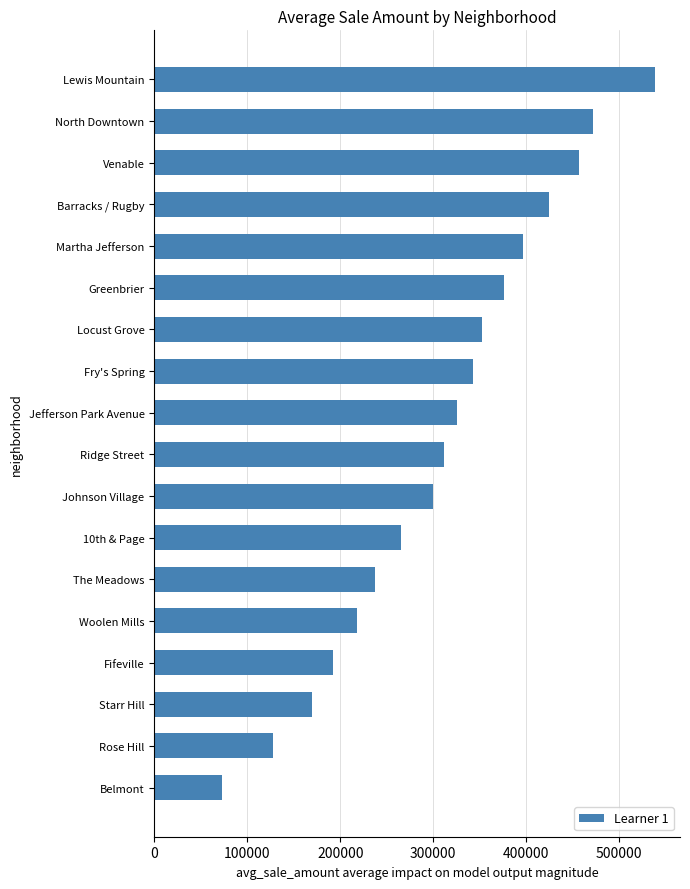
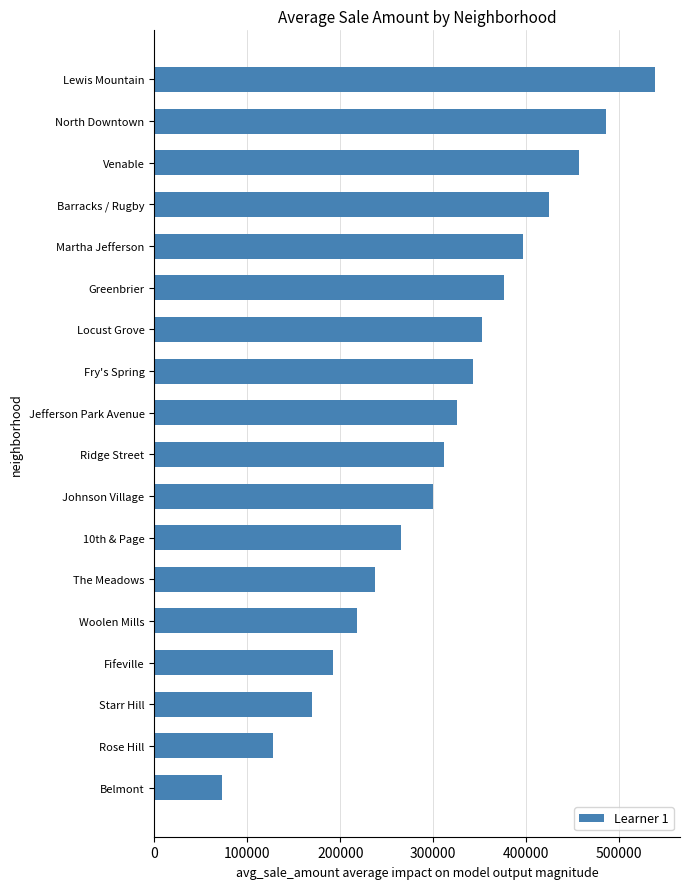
North Downtown: 470000 -> 490000
